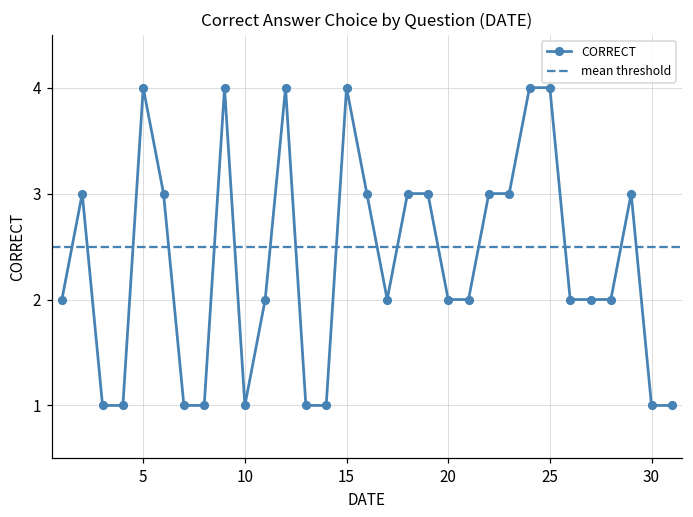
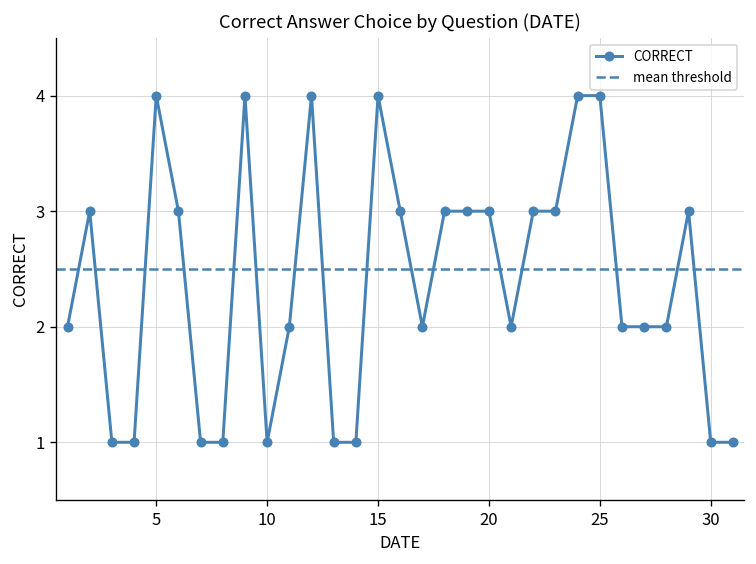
20: 2 -> 3
